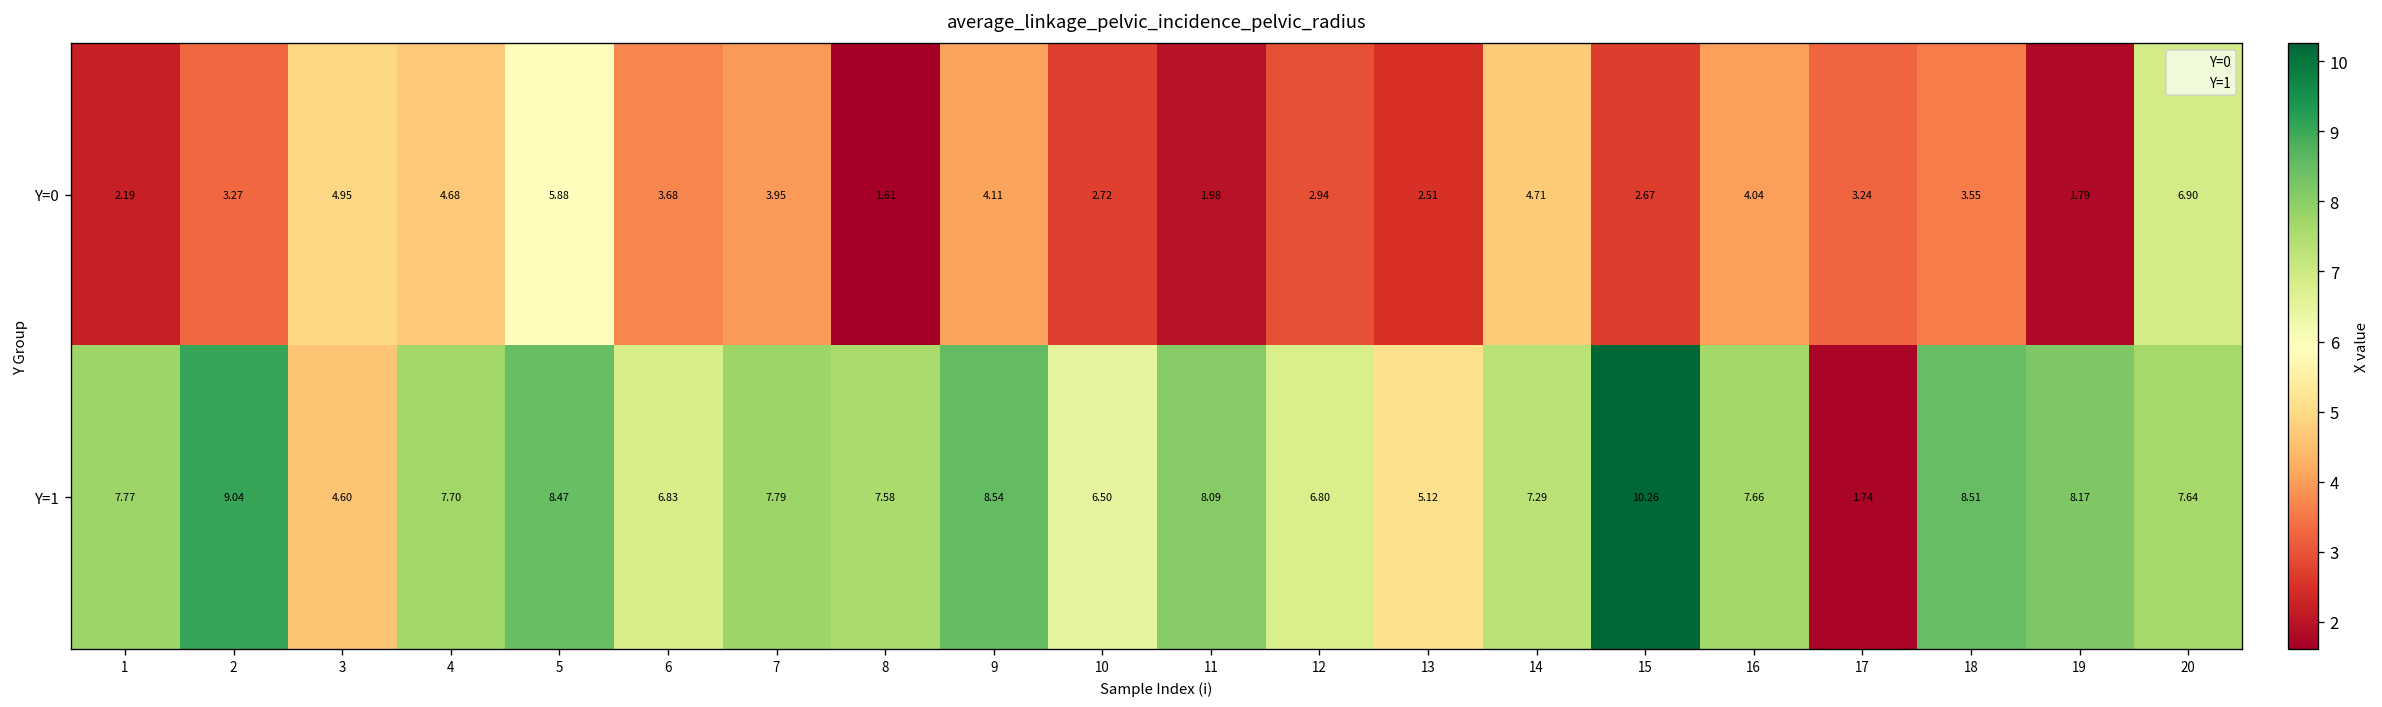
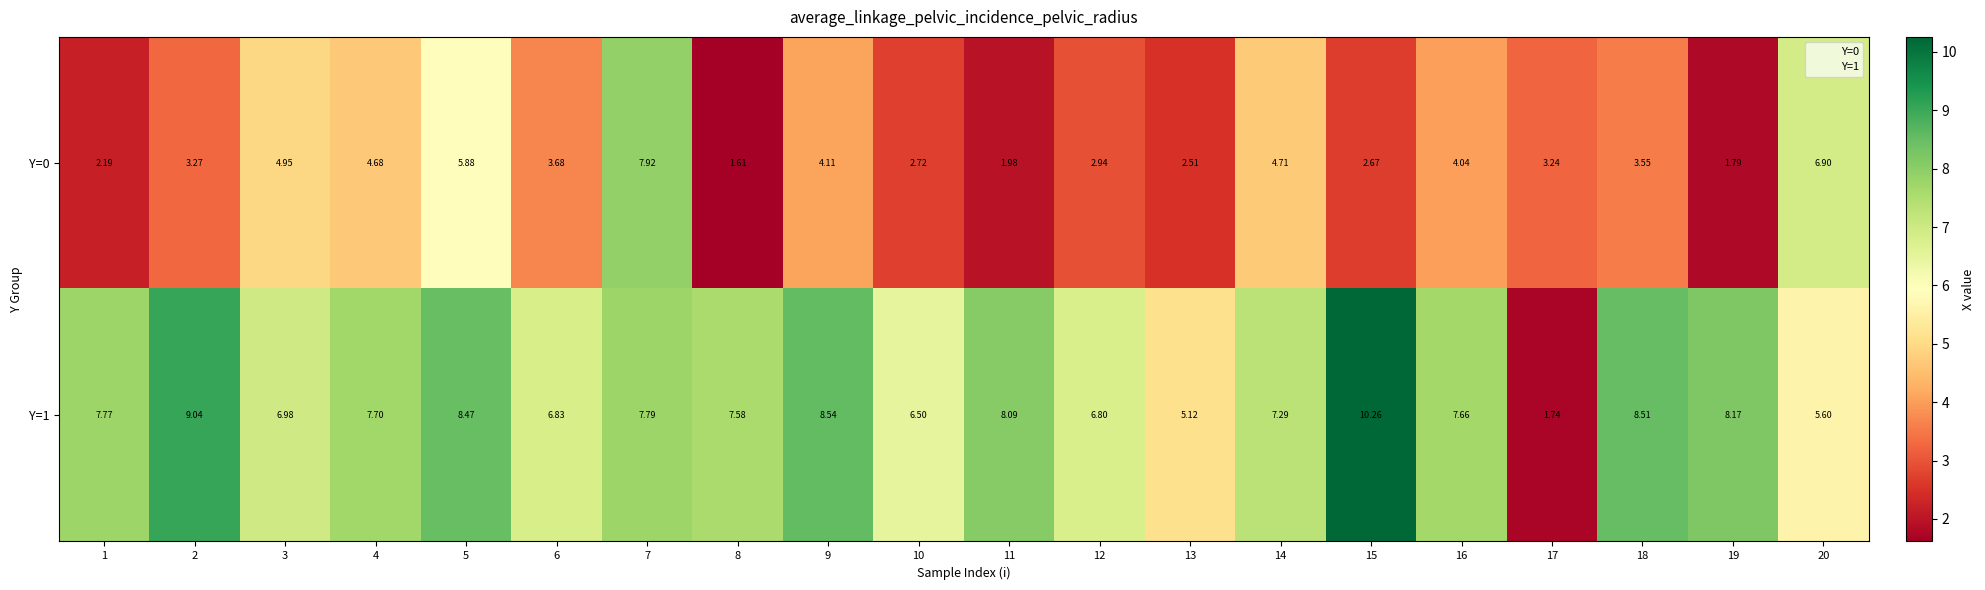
Y=0, 7: 3.95 -> 7.92
Y=1, 3: 4.60 -> 6.98
Y=1, 20: 7.64 -> 5.60
